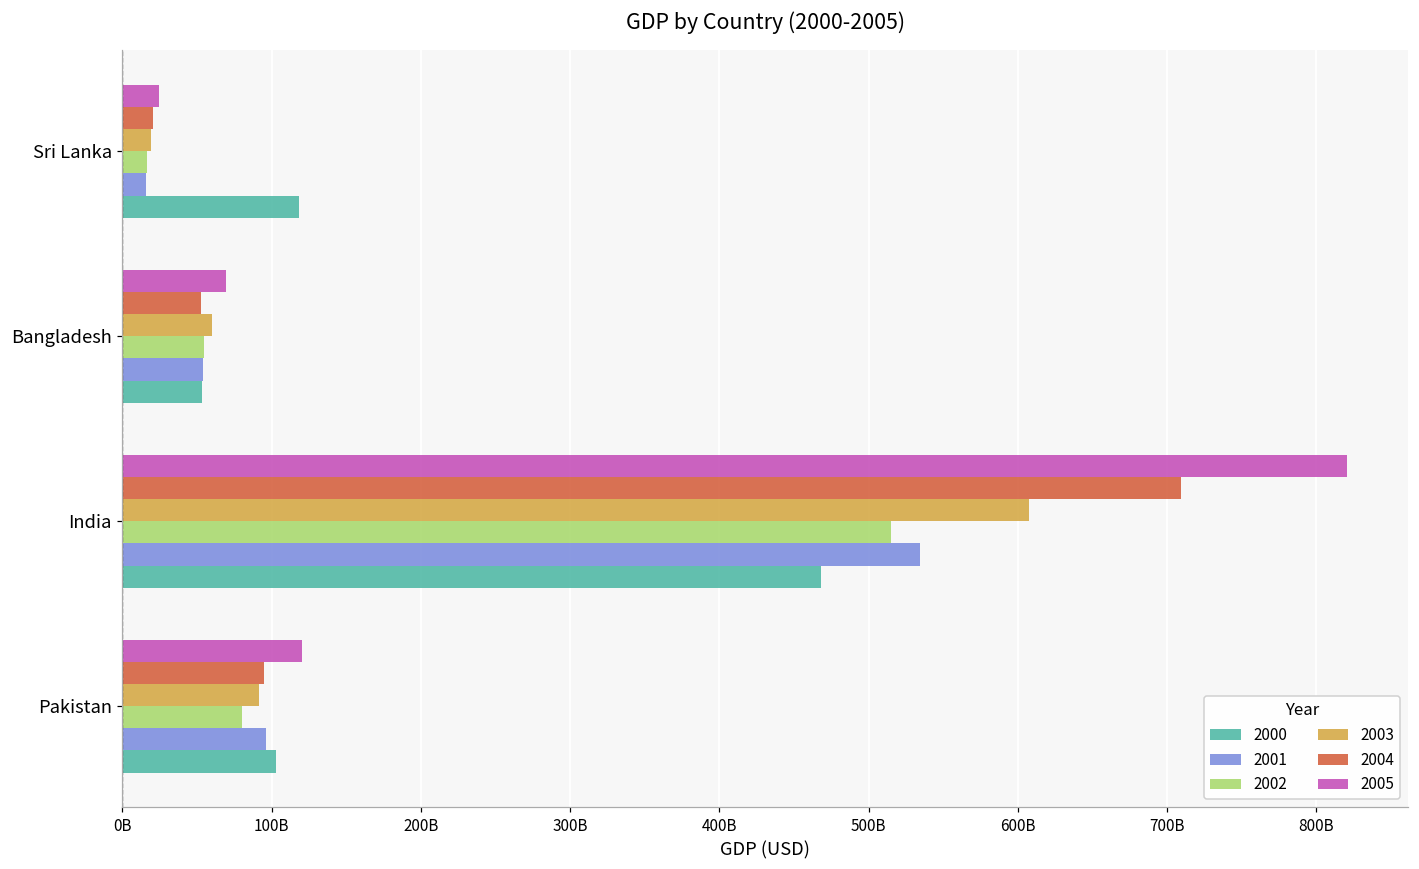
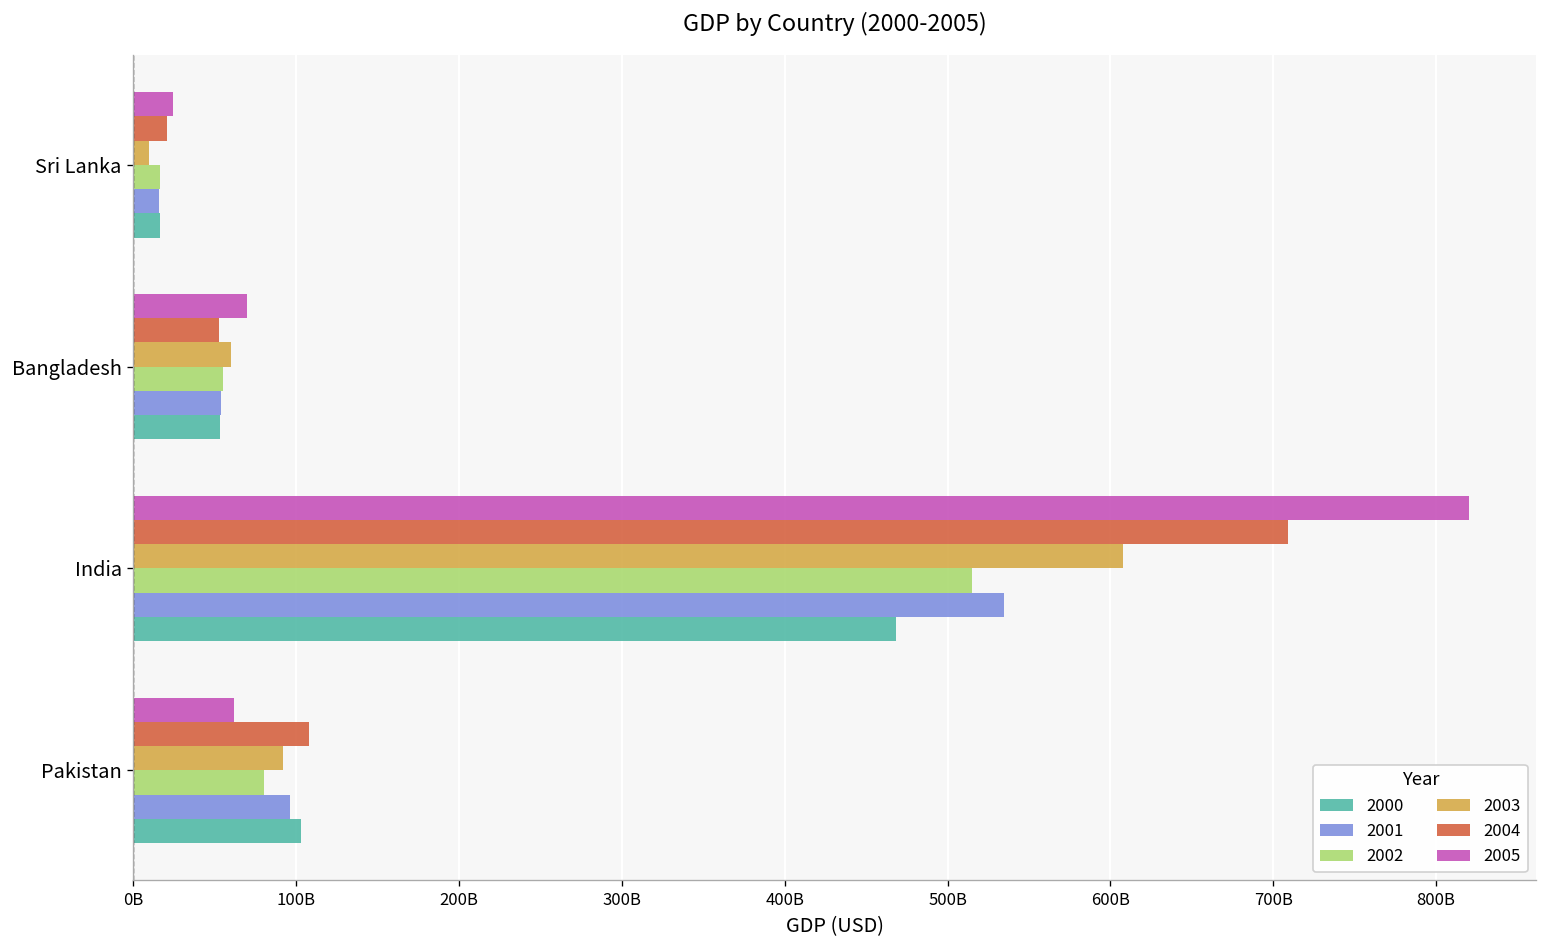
2003, Sri Lanka: 19000000000 -> 9000000000
2000, Sri Lanka: 119000000000 -> 16000000000
2005, Pakistan: 120000000000 -> 62000000000
2004, Pakistan: 95000000000 -> 108000000000
